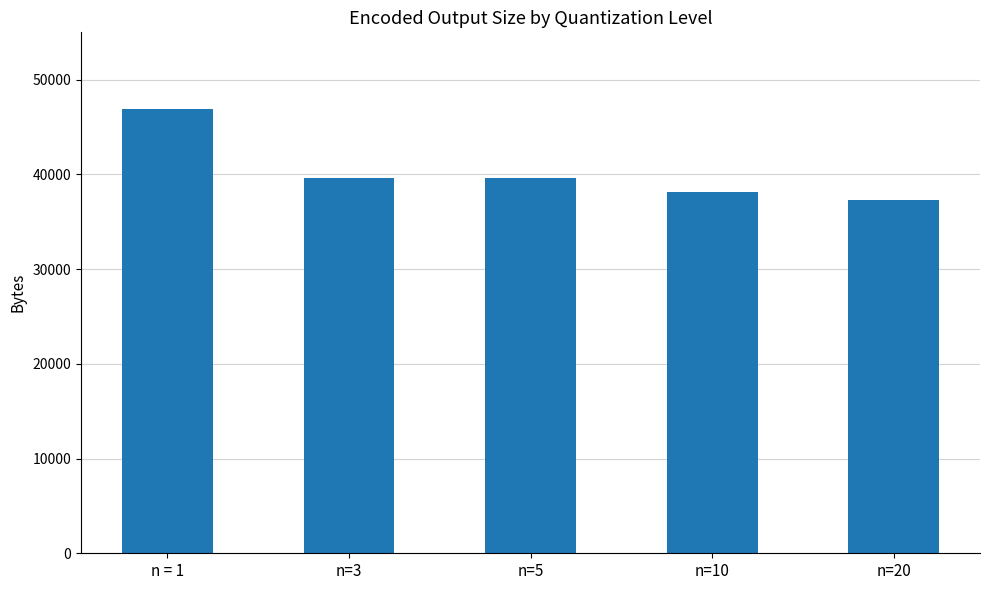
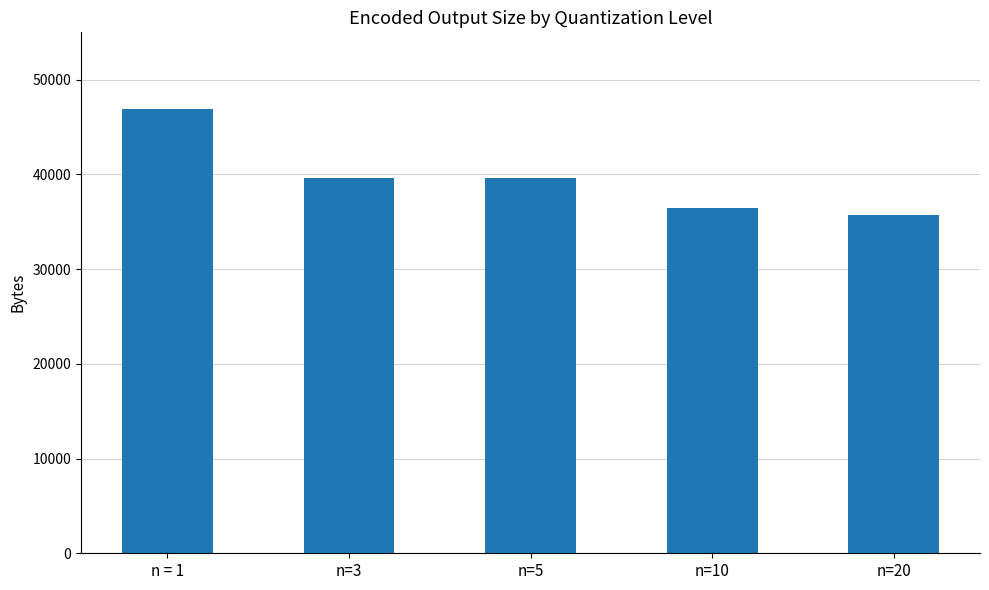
n=10: 38000 -> 36000
n=20: 37000 -> 36000
